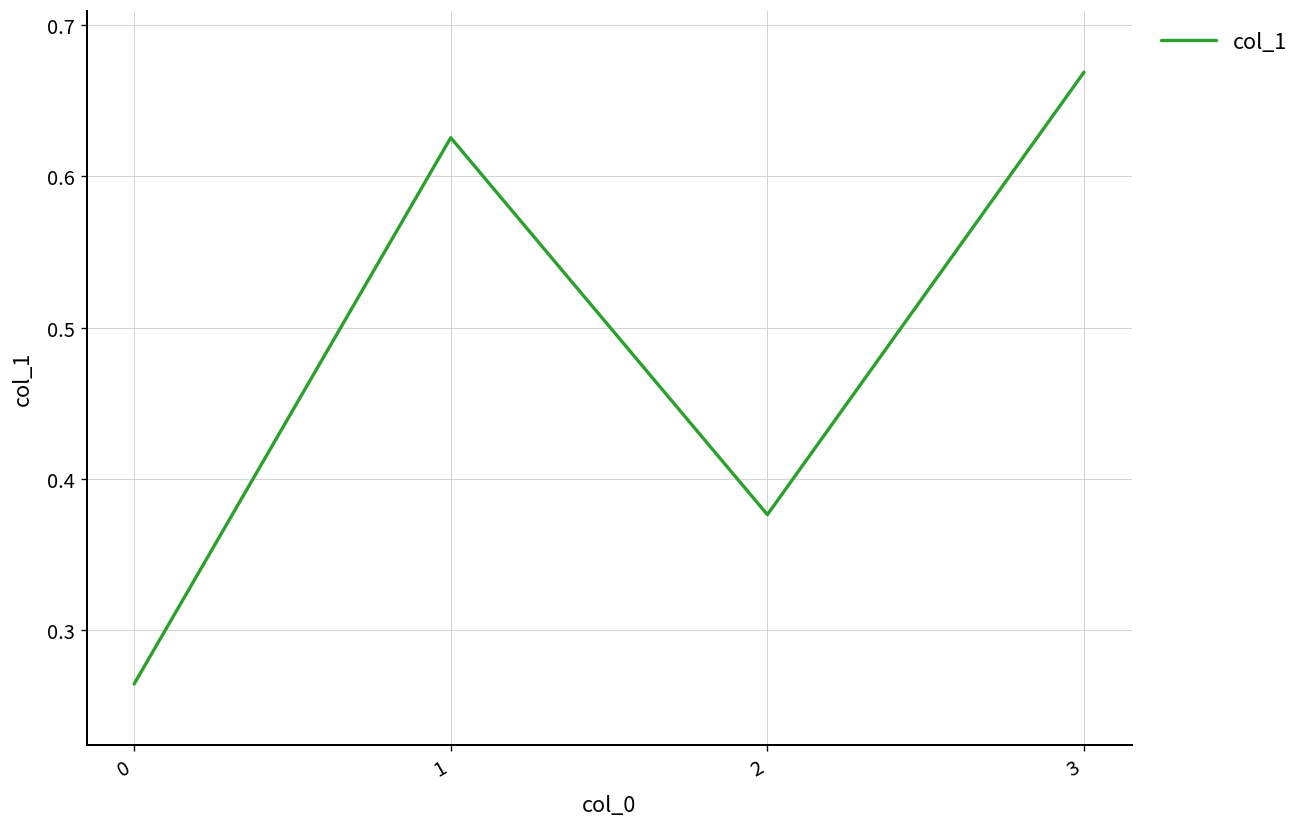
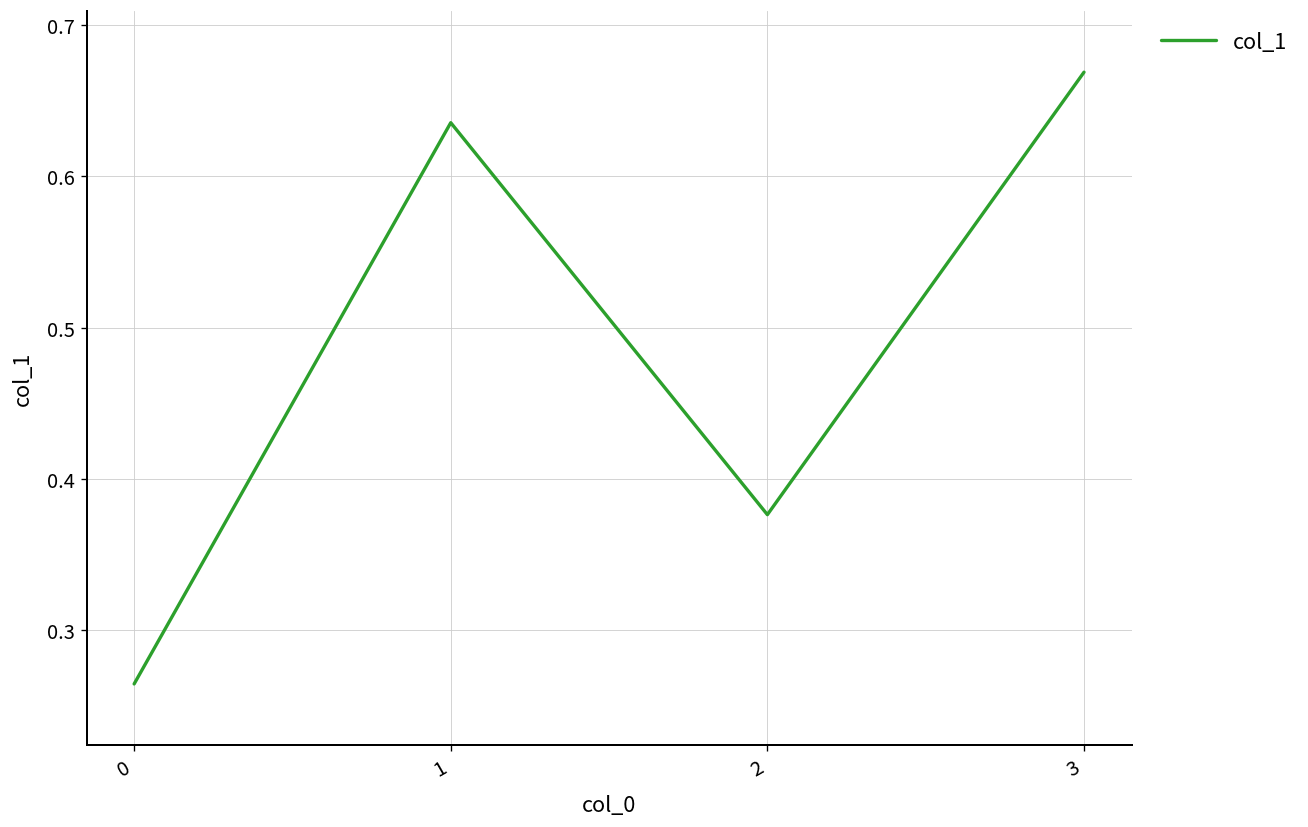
1: 0.625 -> 0.635
